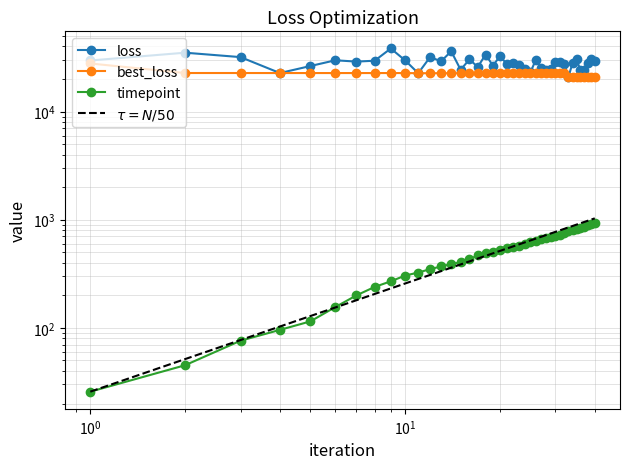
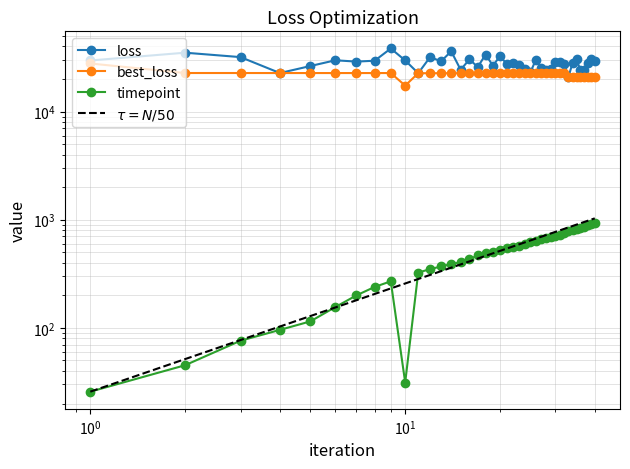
best_loss, 10^1: 23000 -> 17000
timepoint, 10^1: 300 -> 31
